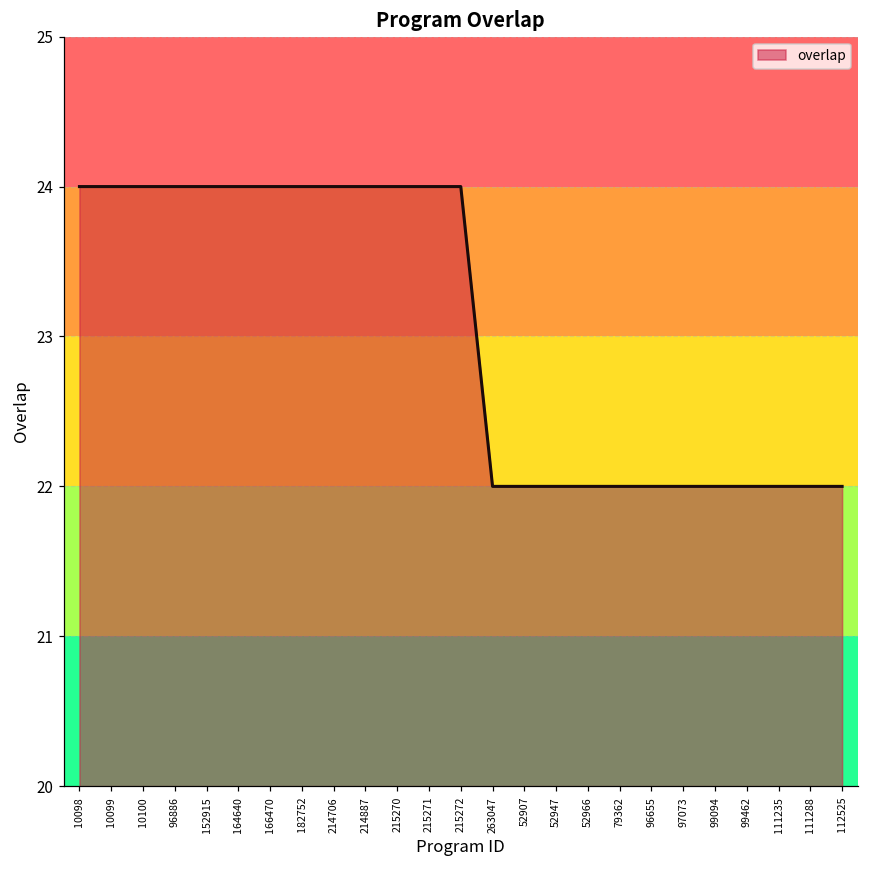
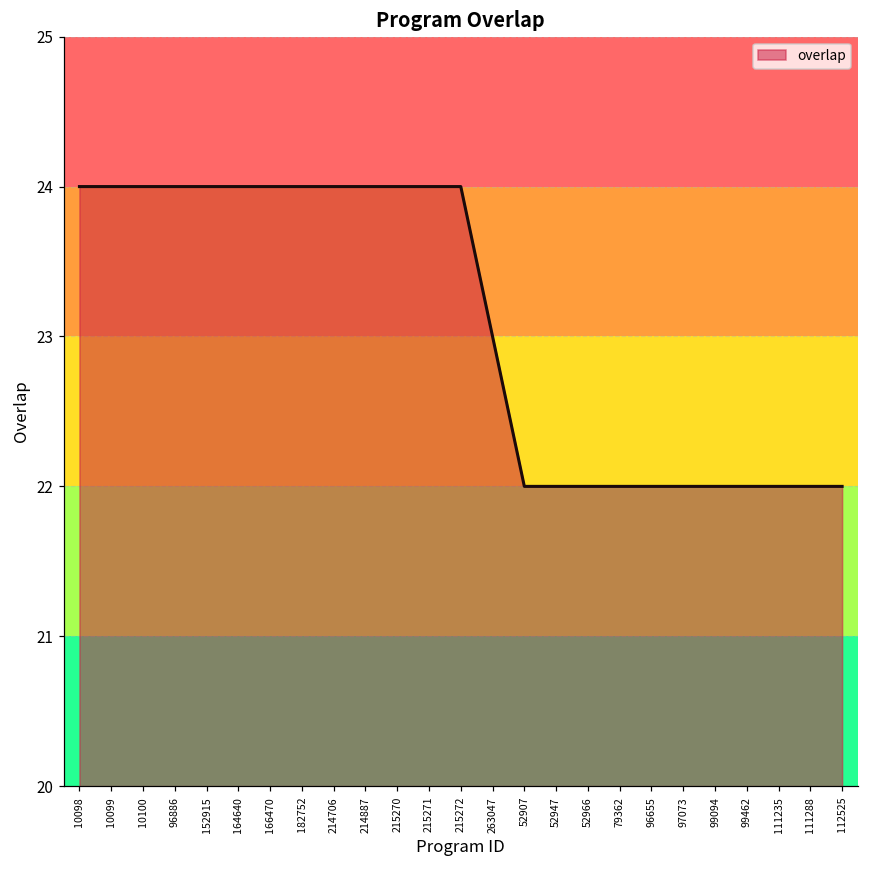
263047: 22 -> 23
